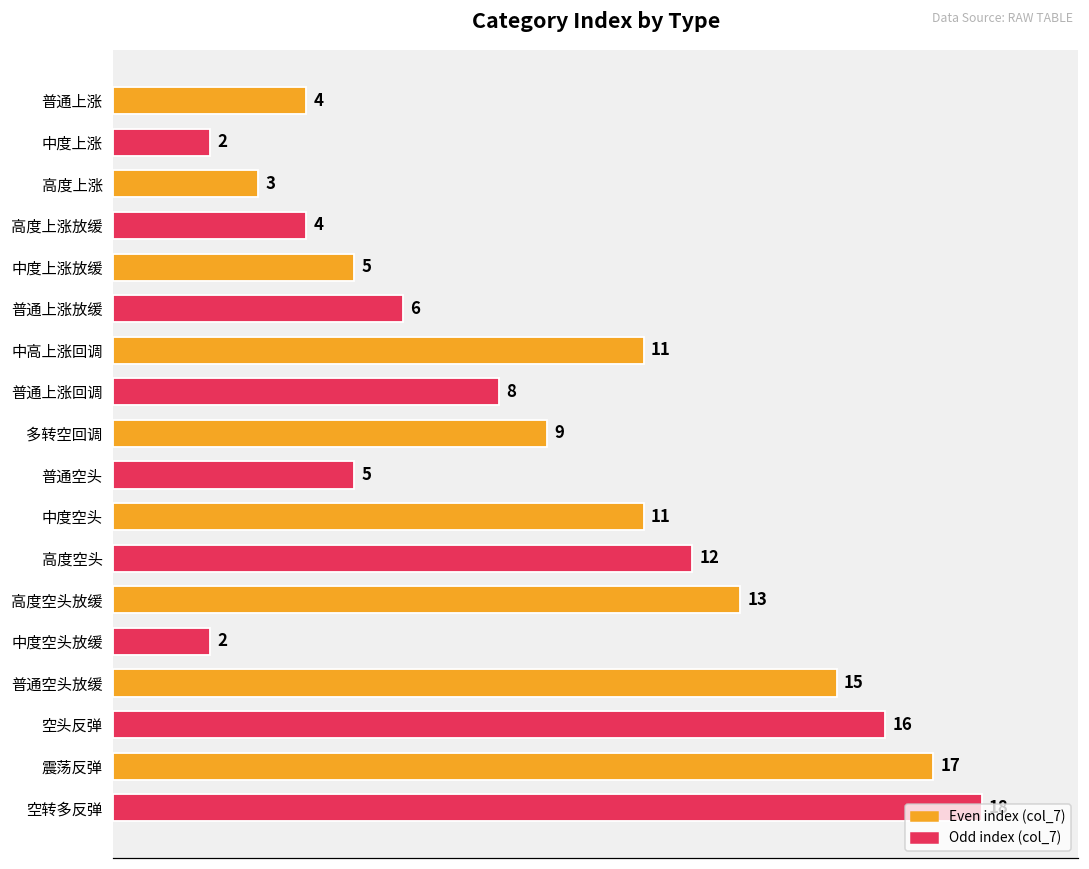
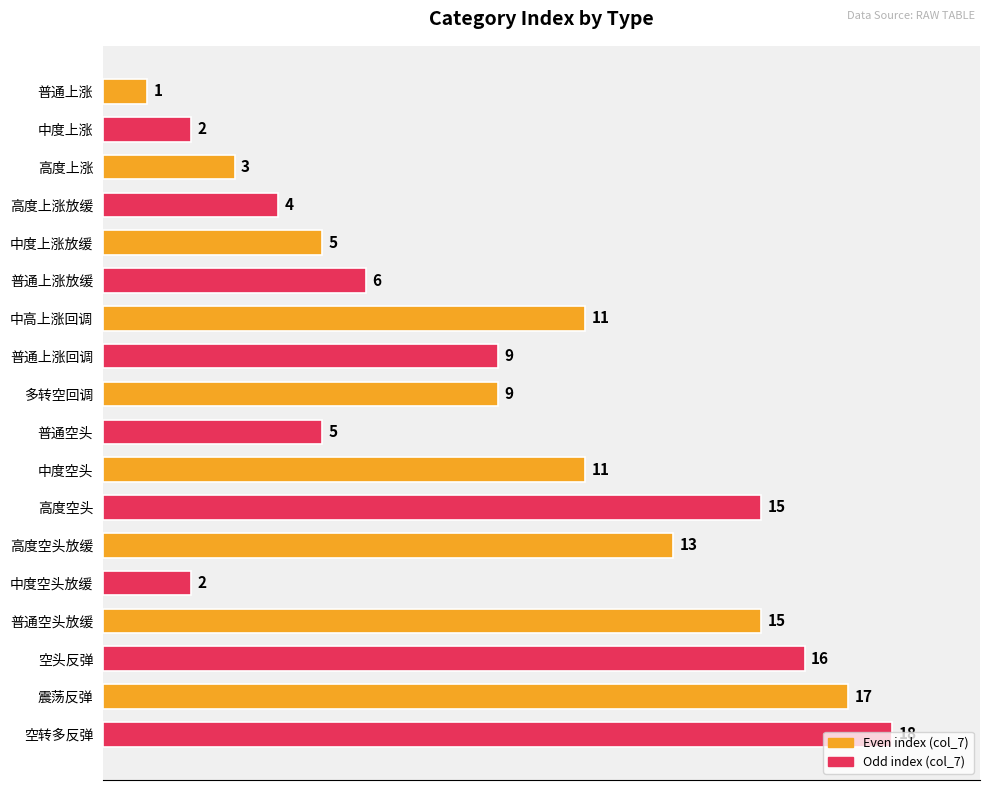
普通上涨: 4 -> 1
普通上涨回调: 8 -> 9
高度空头: 12 -> 15
